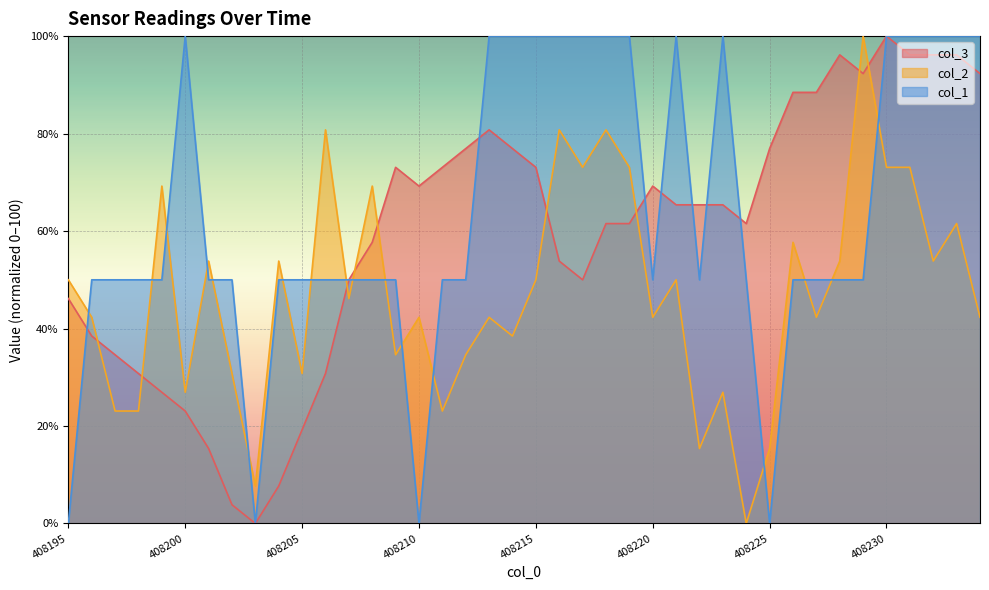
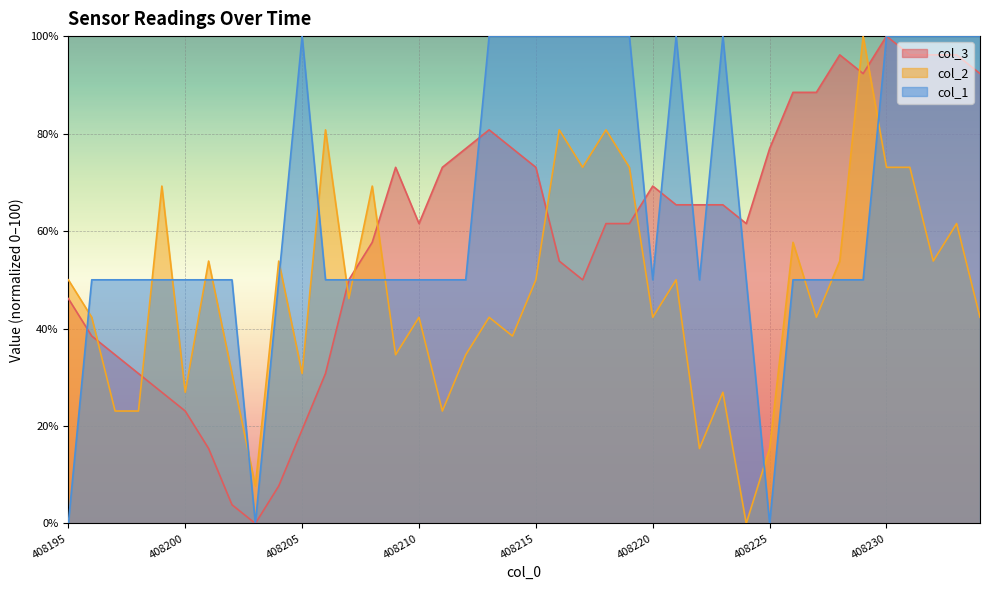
col_1, 408200: 100% -> 50%
col_1, 408205: 50% -> 100%
col_3, 408210: 69% -> 62%
col_1, 408210: 0% -> 50%
